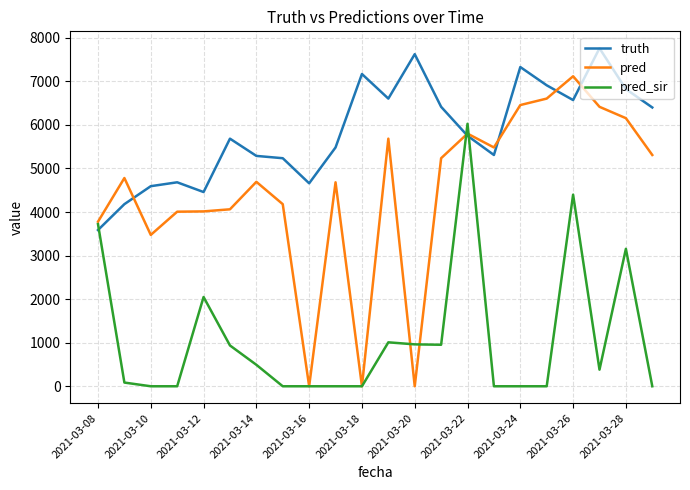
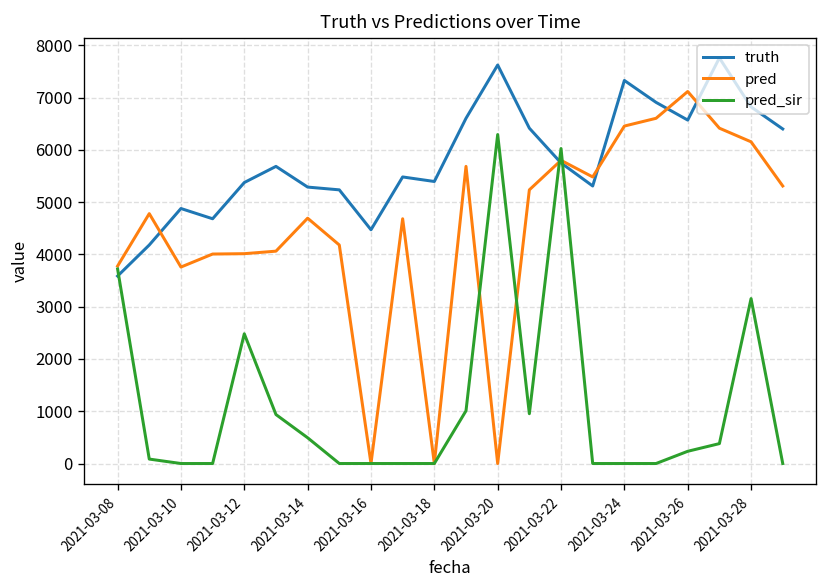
truth, 2021-03-10: 4600 -> 4900
pred, 2021-03-10: 3500 -> 3800
truth, 2021-03-12: 4500 -> 5400
pred_sir, 2021-03-12: 2000 -> 2500
truth, 2021-03-16: 4700 -> 4500
truth, 2021-03-18: 7200 -> 5400
pred_sir, 2021-03-20: 1000 -> 6300
pred_sir, 2021-03-26: 4400 -> 200
